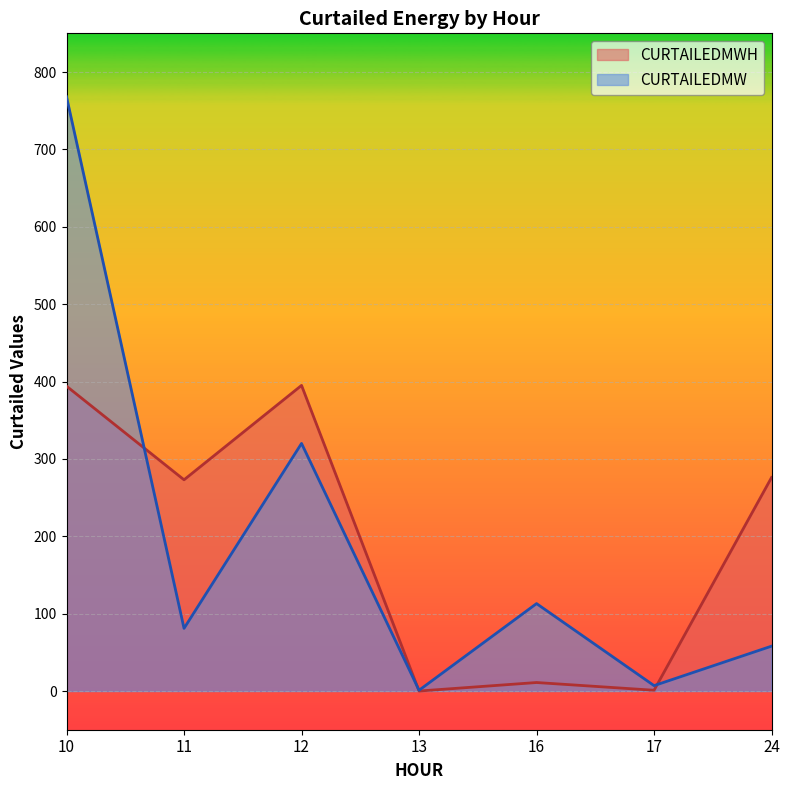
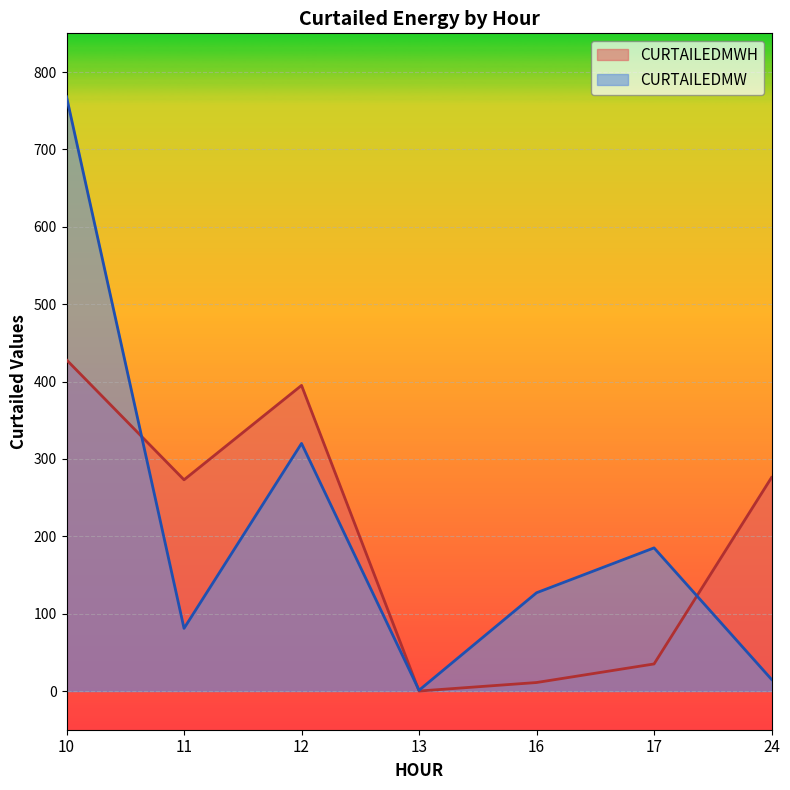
CURTAILEDMWH, 10: 390 -> 430
CURTAILEDMW, 16: 110 -> 130
CURTAILEDMWH, 17: 0 -> 40
CURTAILEDMW, 17: 10 -> 190
CURTAILEDMW, 24: 60 -> 20
